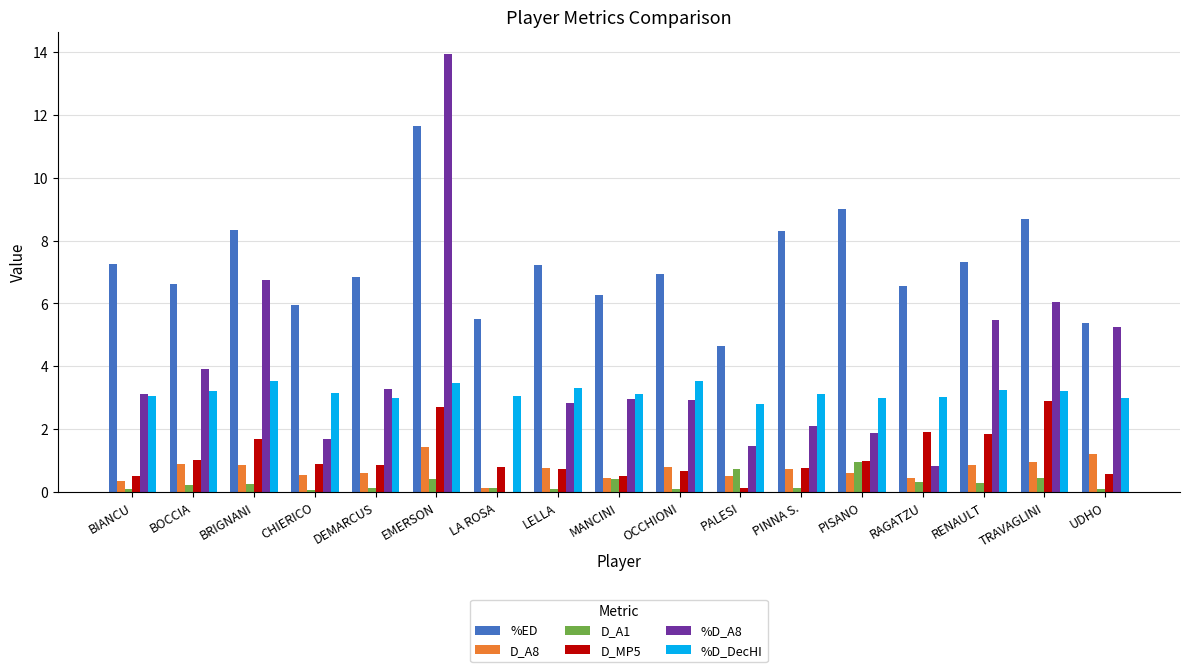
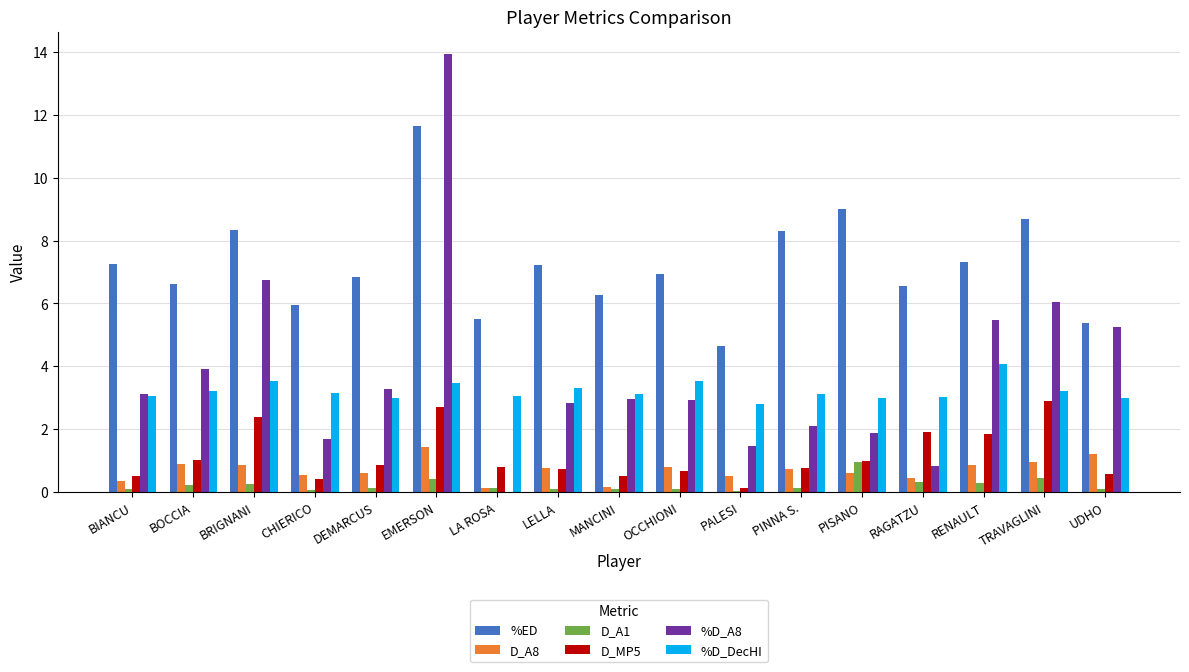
D_MP5, BRIGNANI: 1.7 -> 2.4
D_MP5, CHIERICO: 0.9 -> 0.4
D_A8, MANCINI: 0.5 -> 0.2
D_A1, MANCINI: 0.4 -> 0.1
D_A1, PALESI: 0.7 -> 0.0
%D_DecHI, RENAULT: 3.3 -> 4.1
